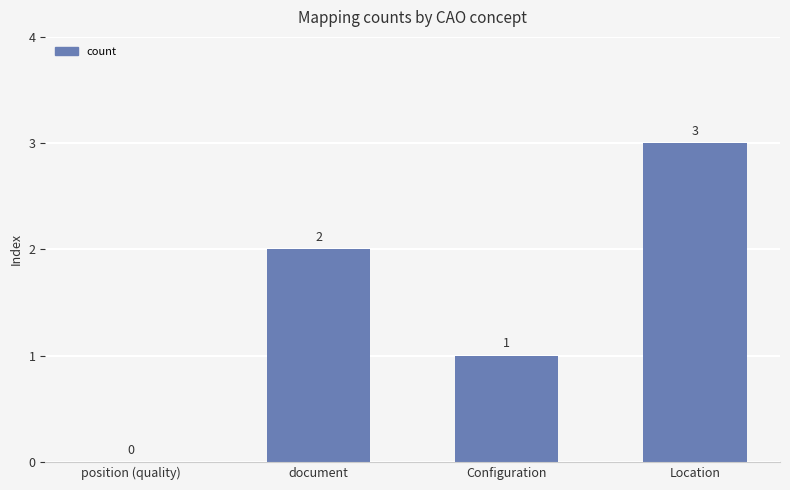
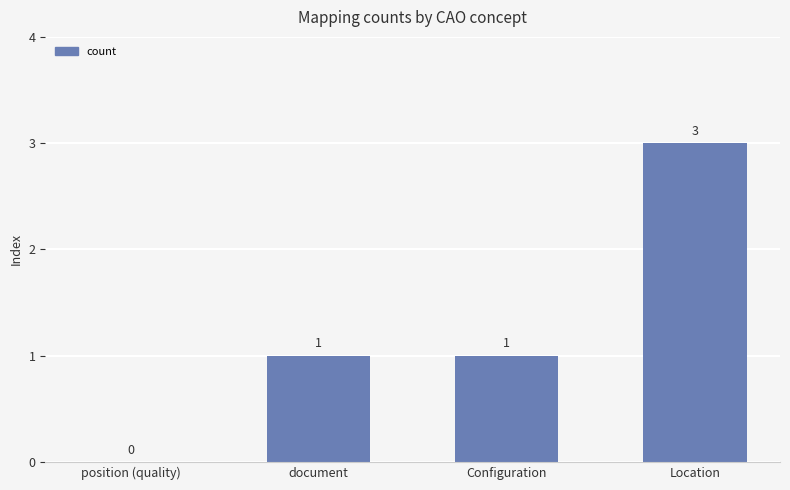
document: 2 -> 1
